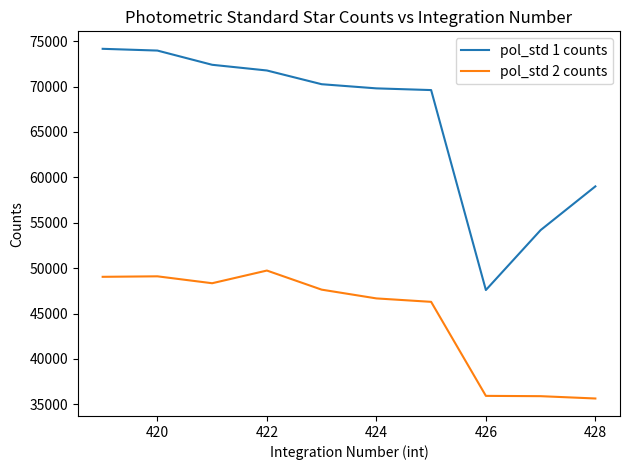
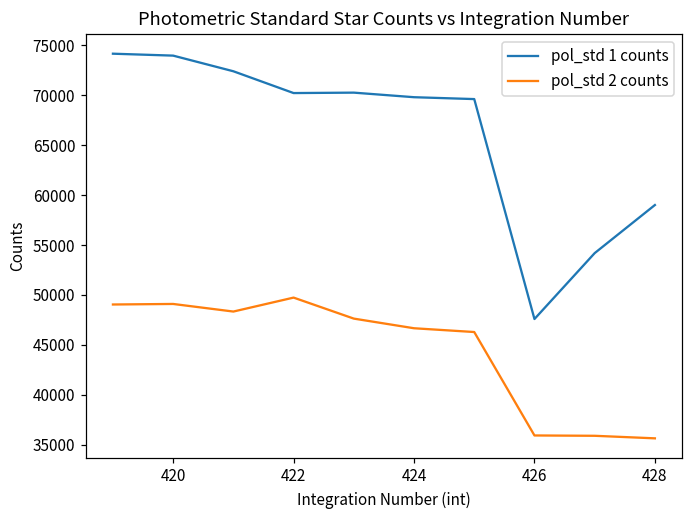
pol_std 1 counts, 422: 72000 -> 70000
